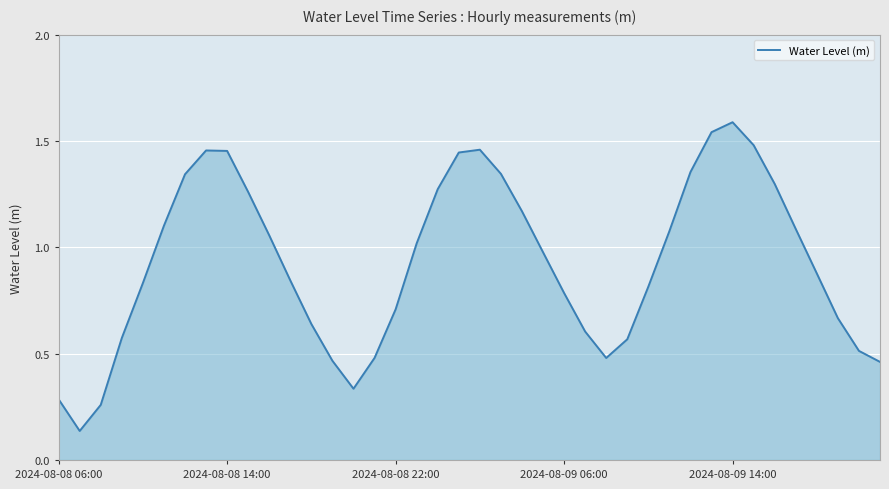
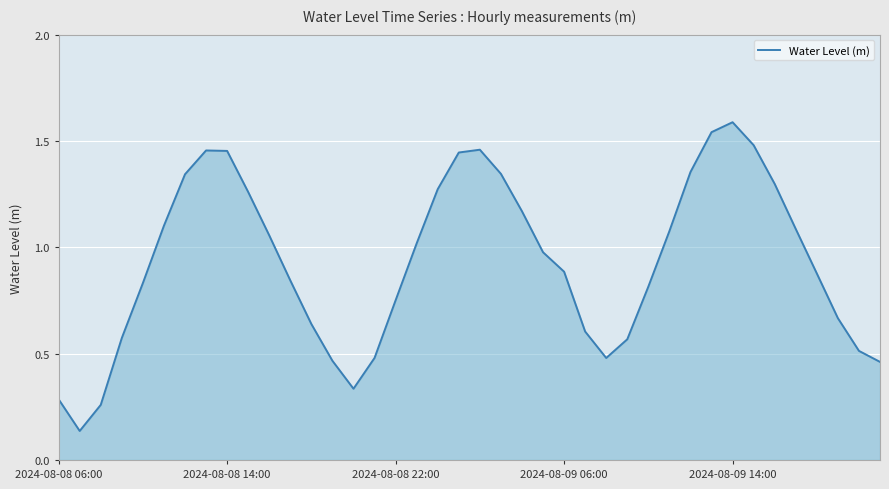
2024-08-08 22:00: 0.71 -> 0.75
2024-08-09 06:00: 0.79 -> 0.89
